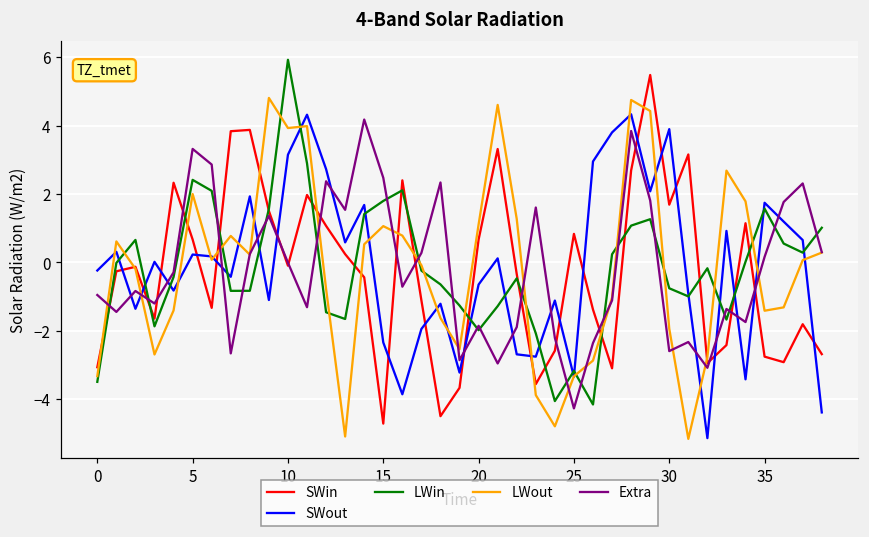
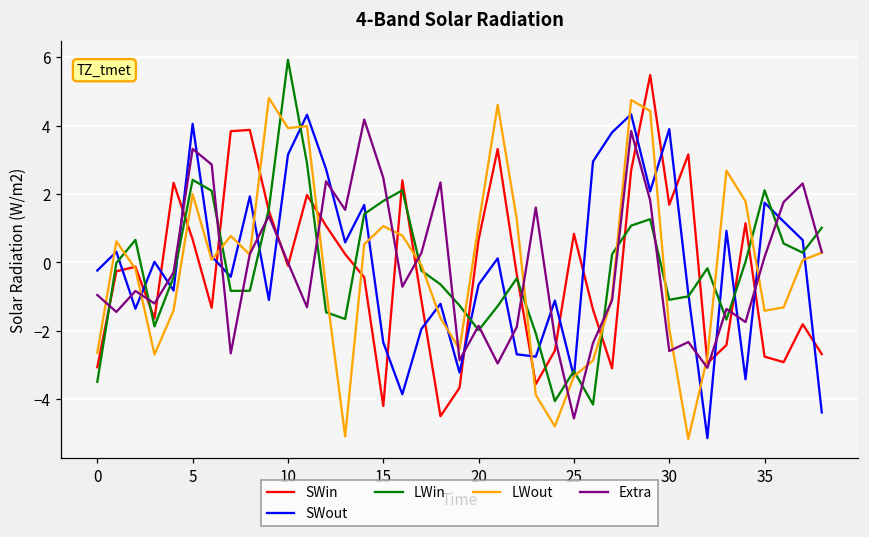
LWout, 0: -3.3 -> -2.7
SWout, 5: 0.2 -> 4.0
SWin, 15: -4.7 -> -4.2
Extra, 25: -4.3 -> -4.6
LWin, 30: -0.8 -> -1.1
LWin, 35: 1.6 -> 2.1
